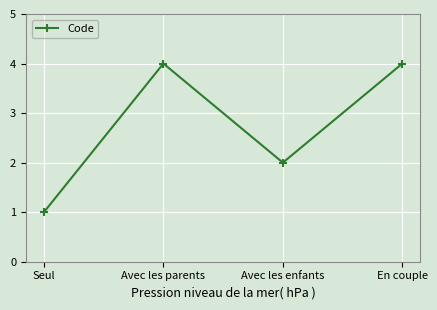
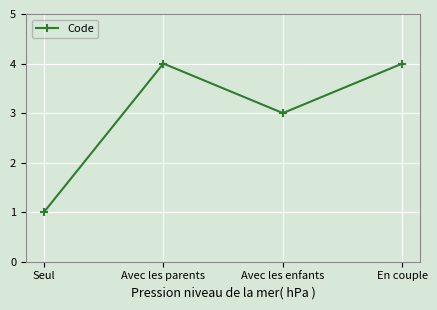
Avec les enfants: 2 -> 3
